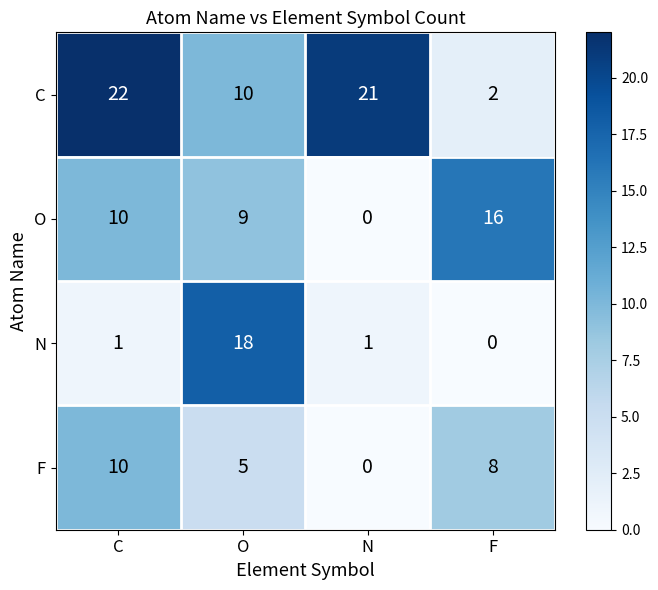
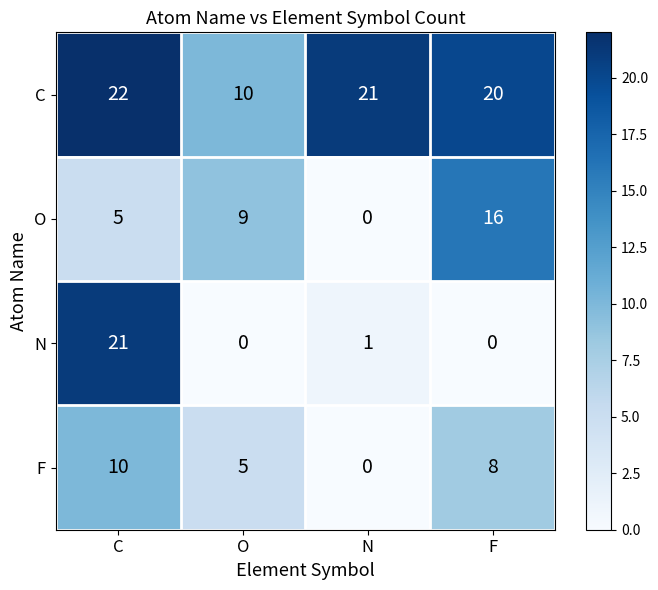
C, F: 2 -> 20
O, C: 10 -> 5
N, C: 1 -> 21
N, O: 18 -> 0
